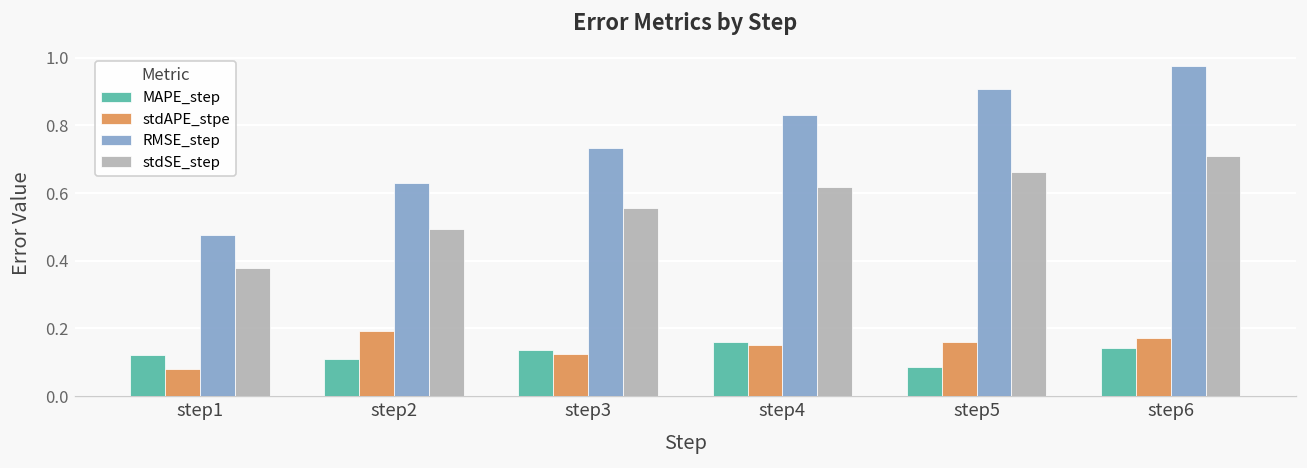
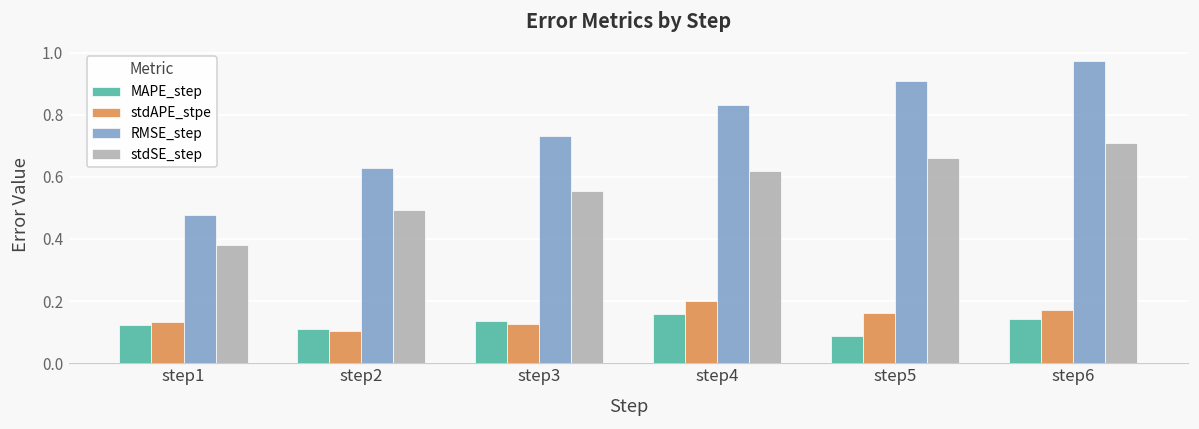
stdAPE_stpe, step1: 0.08 -> 0.13
stdAPE_stpe, step2: 0.19 -> 0.10
stdAPE_stpe, step4: 0.15 -> 0.20
